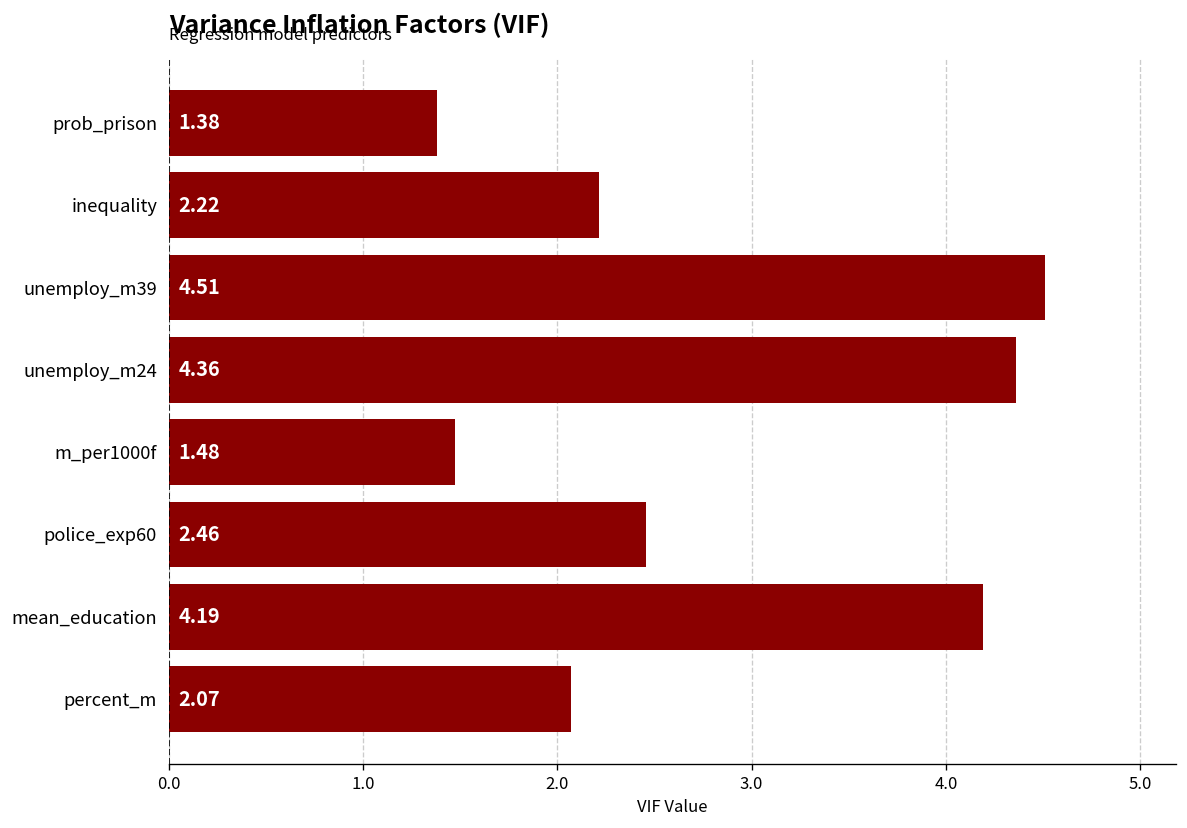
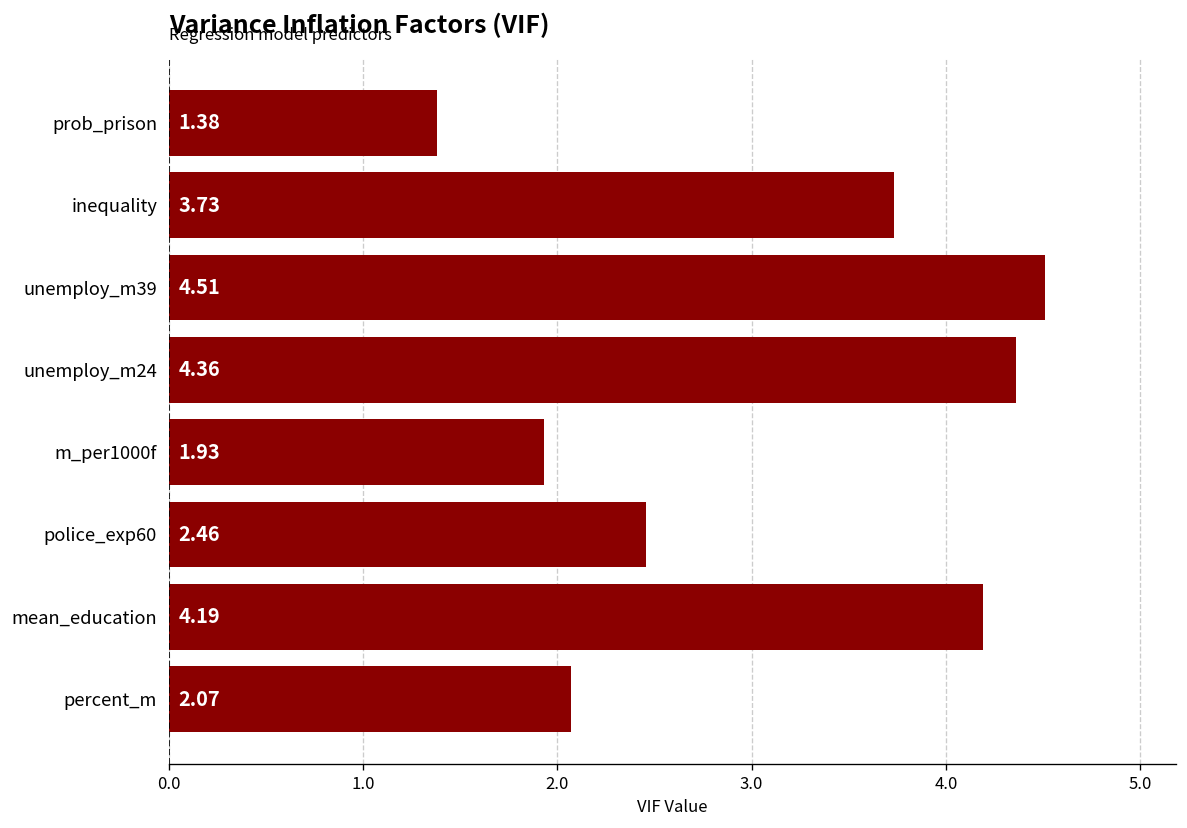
inequality: 2.22 -> 3.73
m_per1000f: 1.48 -> 1.93
